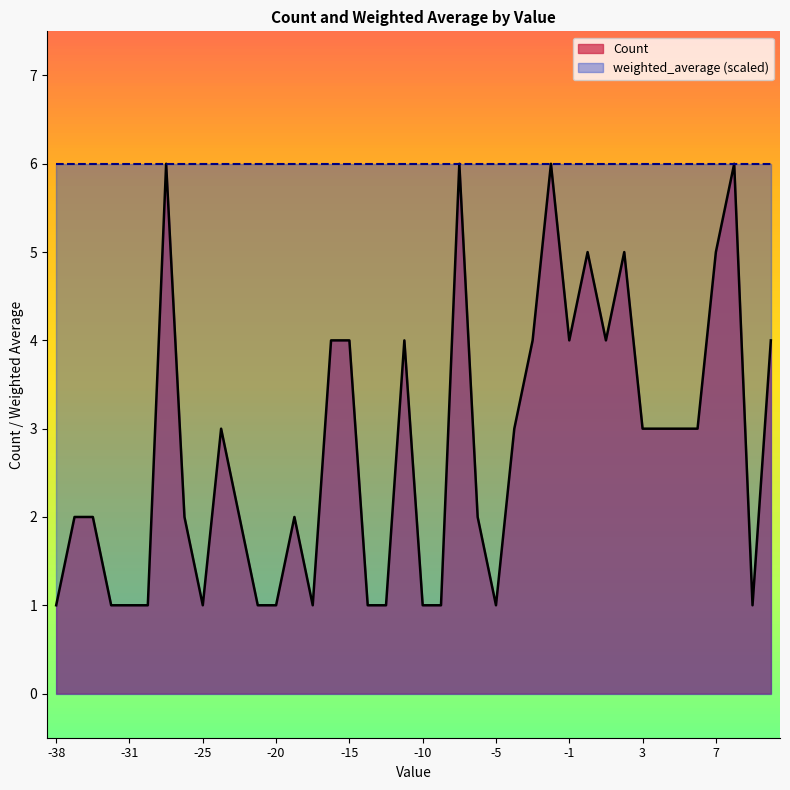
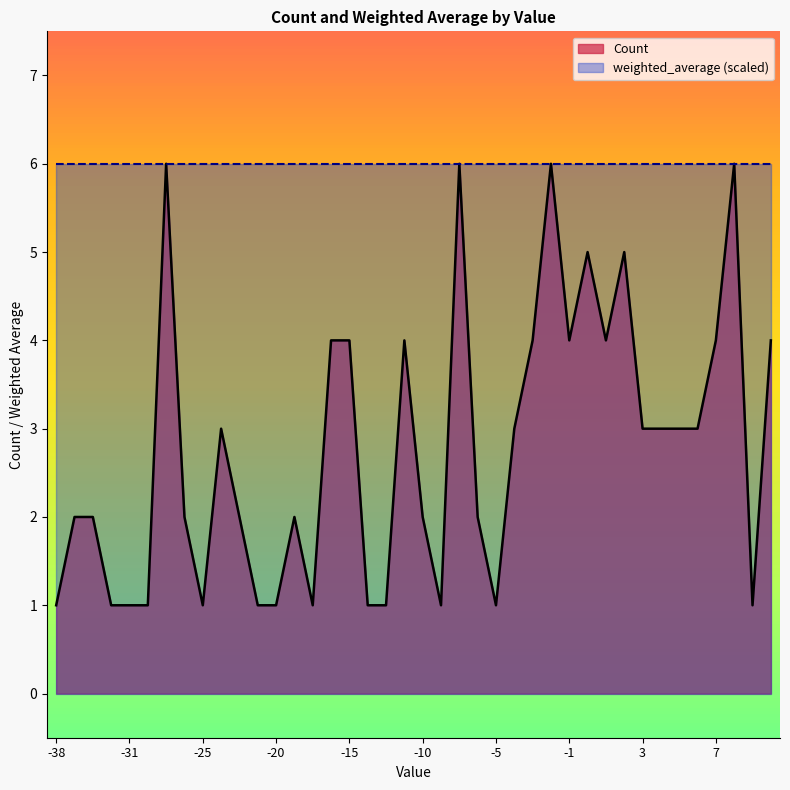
Count, -10: 1 -> 2
Count, 7: 5 -> 4
